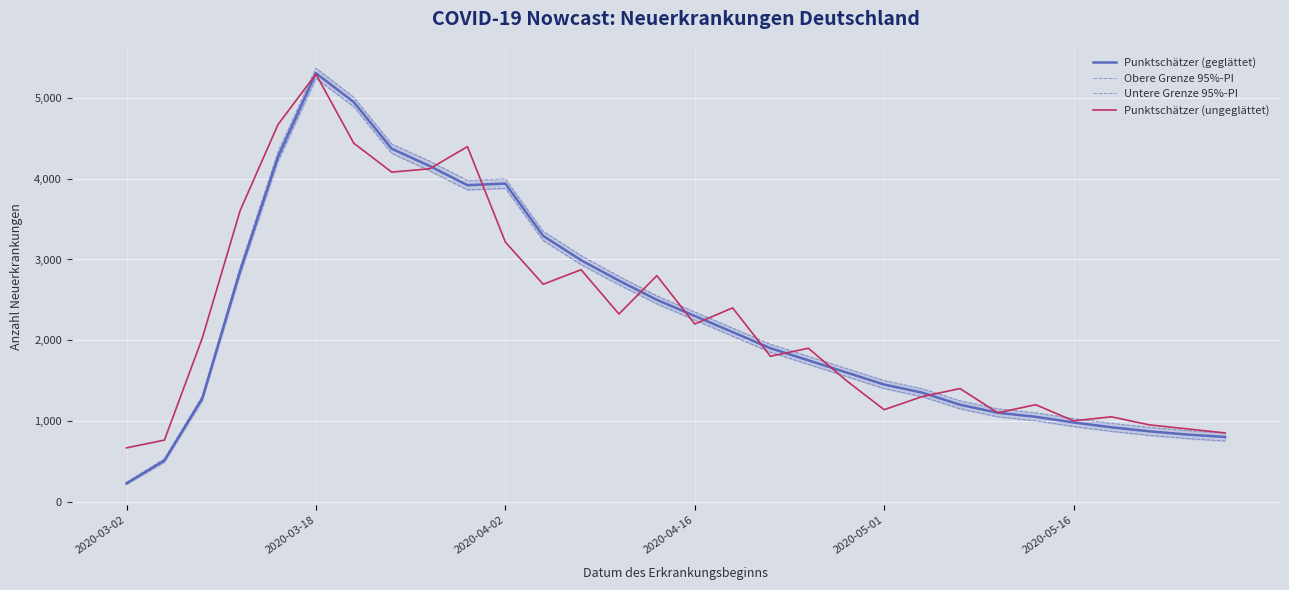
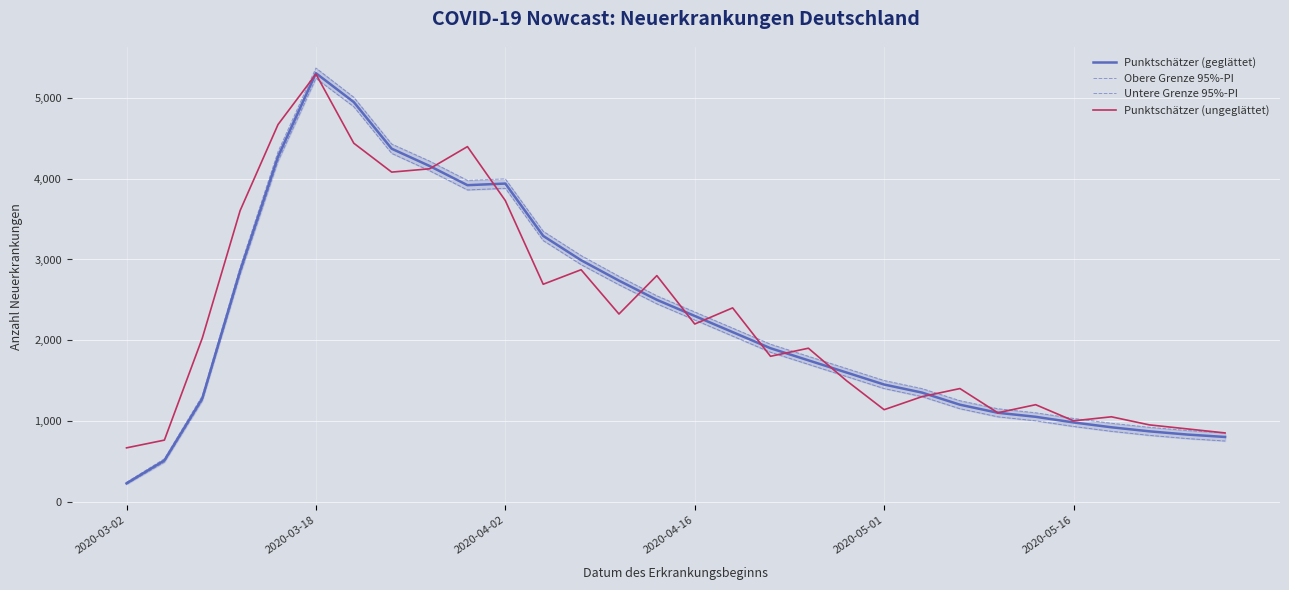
Punktschätzer (ungeglättet), 2020-04-02: 3,200 -> 3,700
